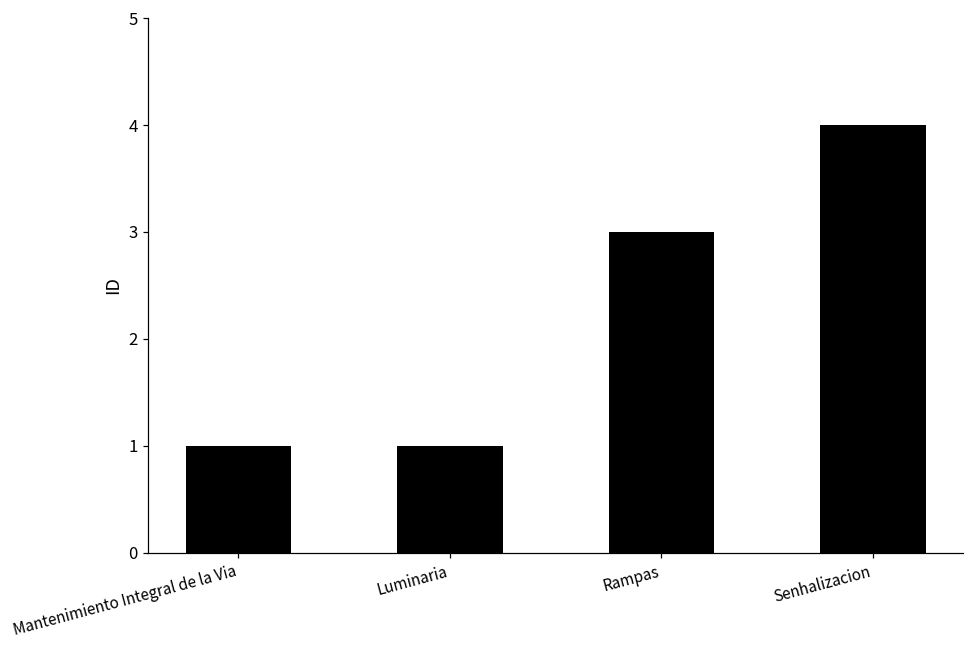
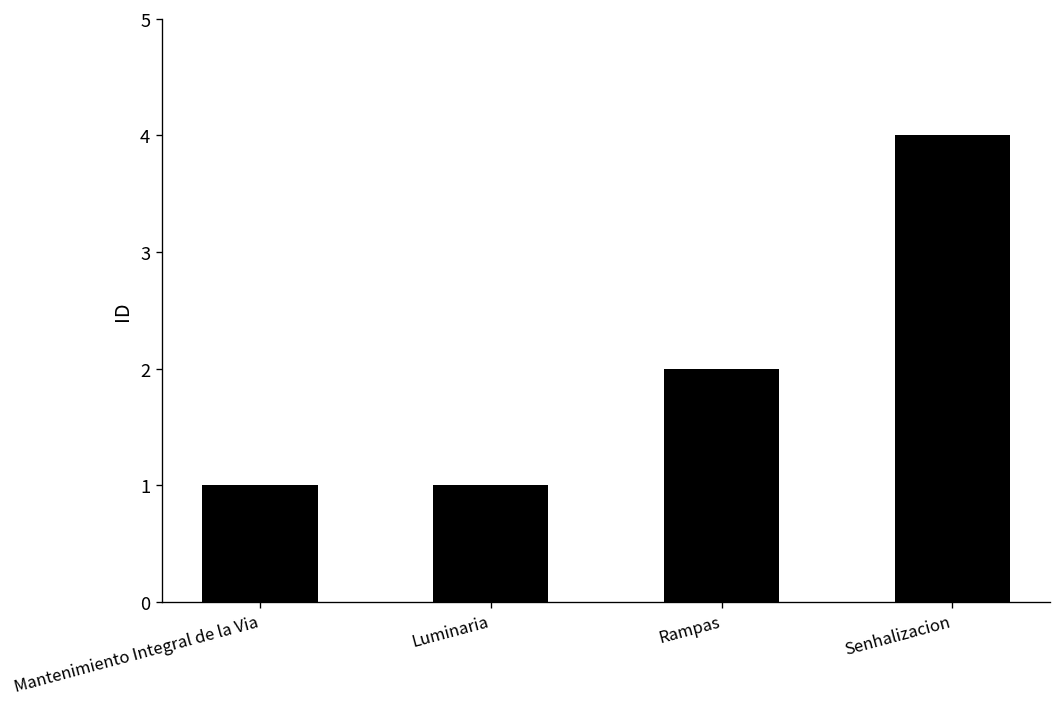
Rampas: 3 -> 2
